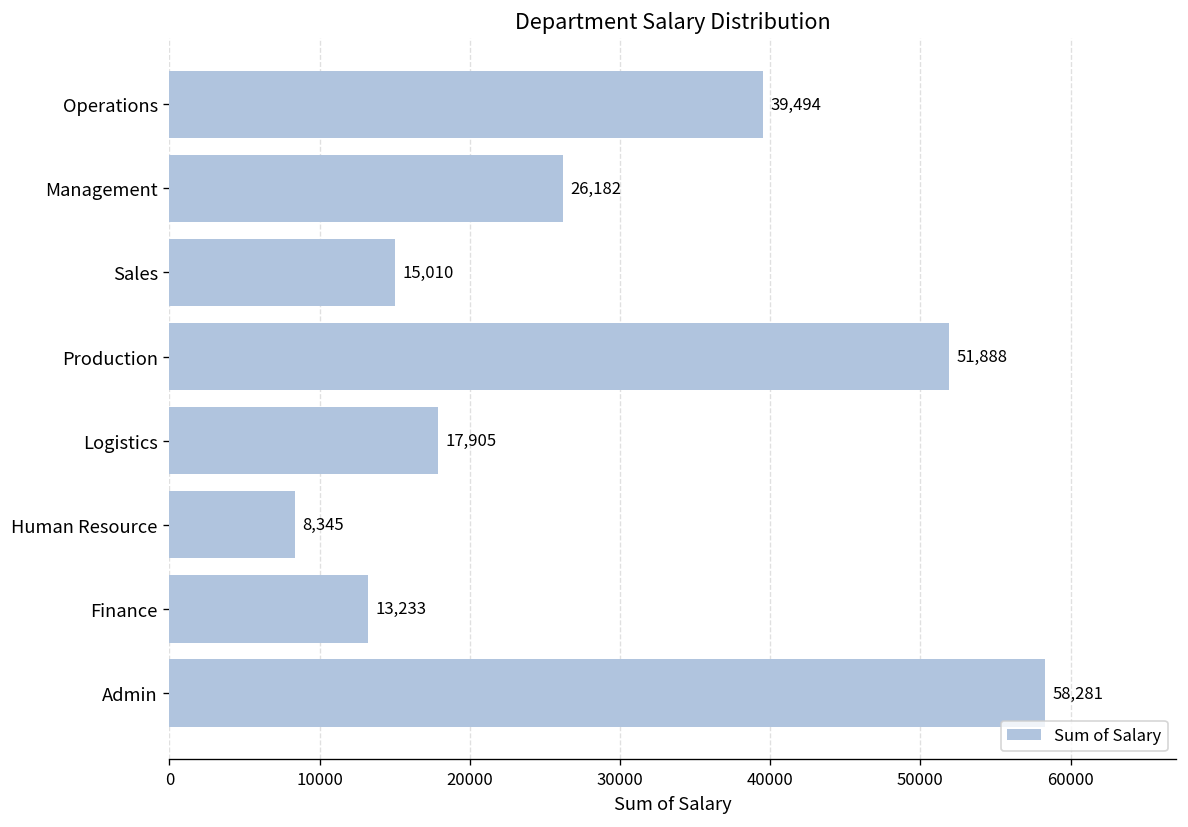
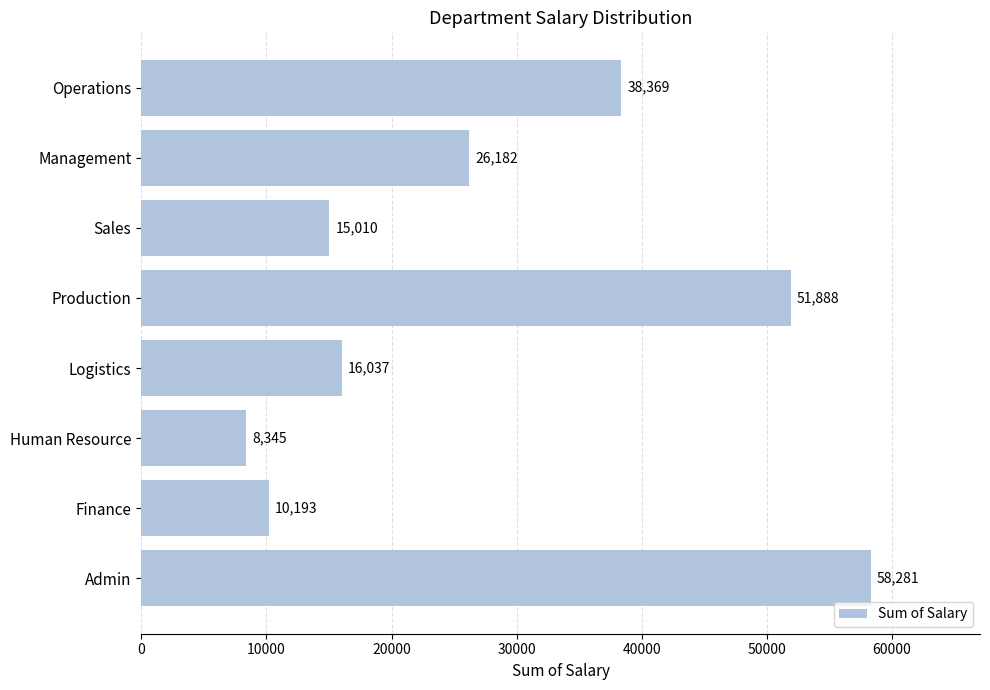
Operations: 39,494 -> 38,369
Logistics: 17,905 -> 16,037
Finance: 13,233 -> 10,193
